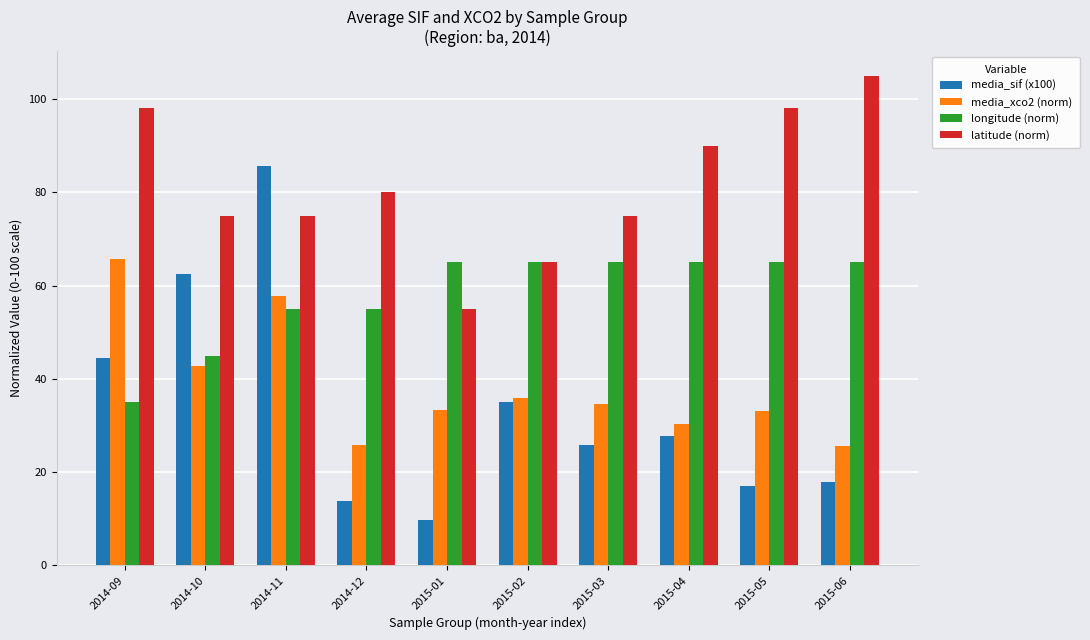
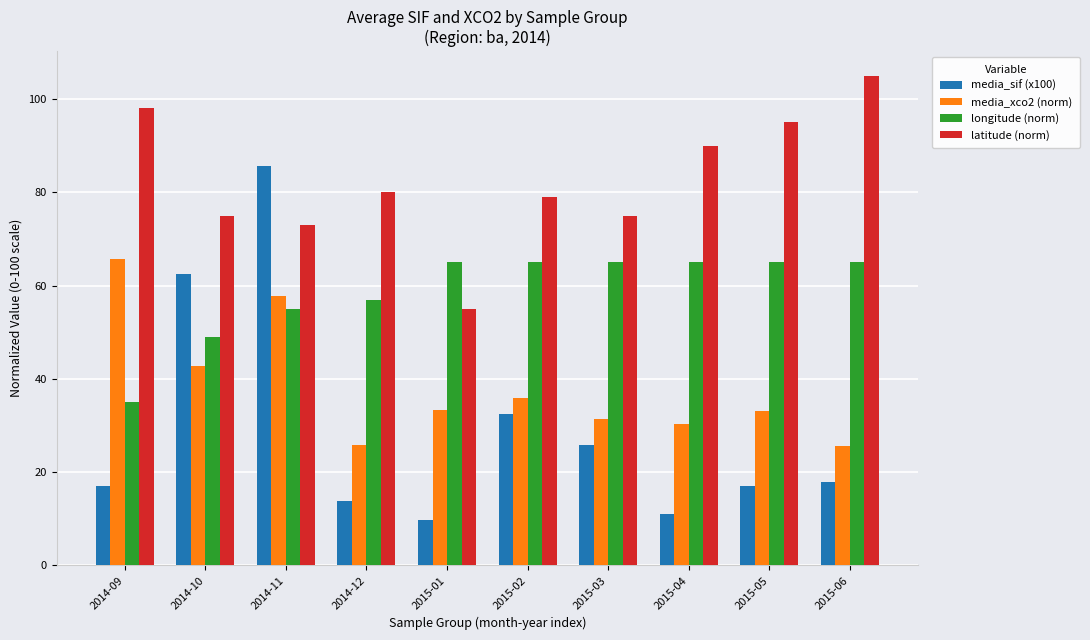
media_sif (x100), 2014-09: 44 -> 17
longitude (norm), 2014-10: 45 -> 49
latitude (norm), 2014-11: 75 -> 73
longitude (norm), 2014-12: 55 -> 57
media_sif (x100), 2015-02: 35 -> 32
latitude (norm), 2015-02: 65 -> 79
media_xco2 (norm), 2015-03: 35 -> 31
media_sif (x100), 2015-04: 28 -> 11
latitude (norm), 2015-05: 98 -> 95
